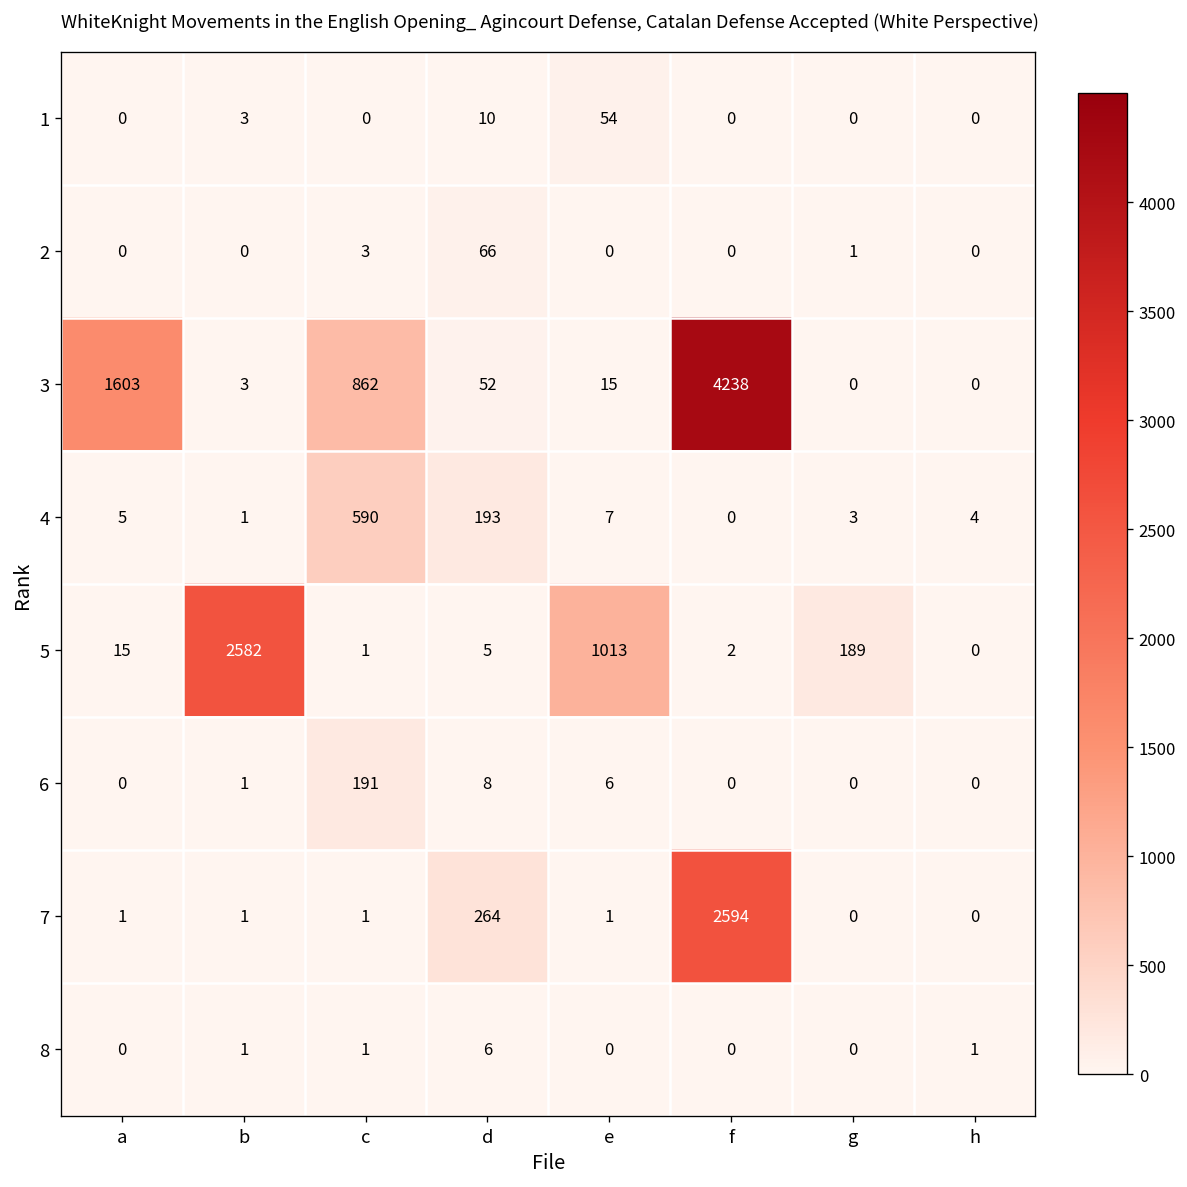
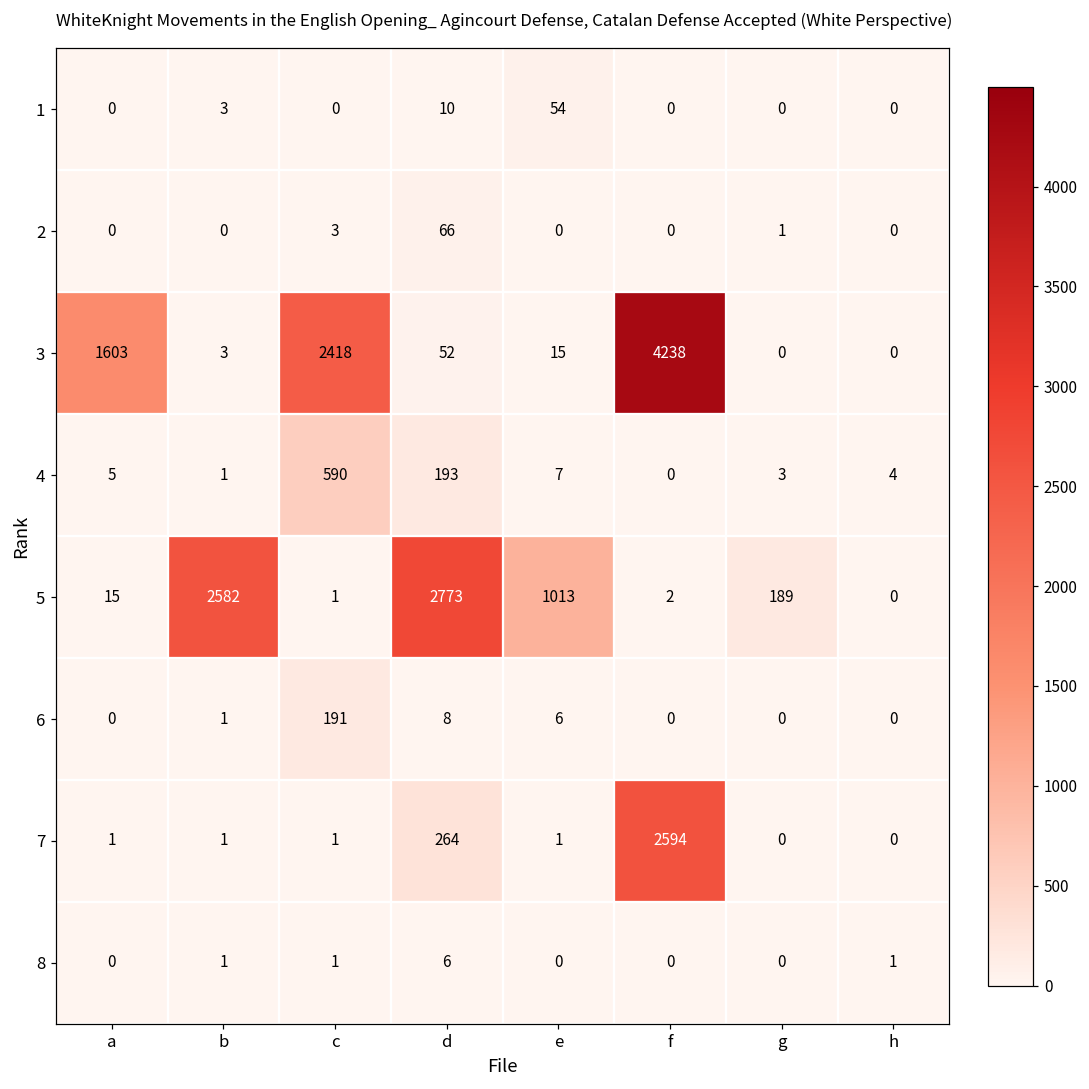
3, c: 862 -> 2418
5, d: 5 -> 2773
